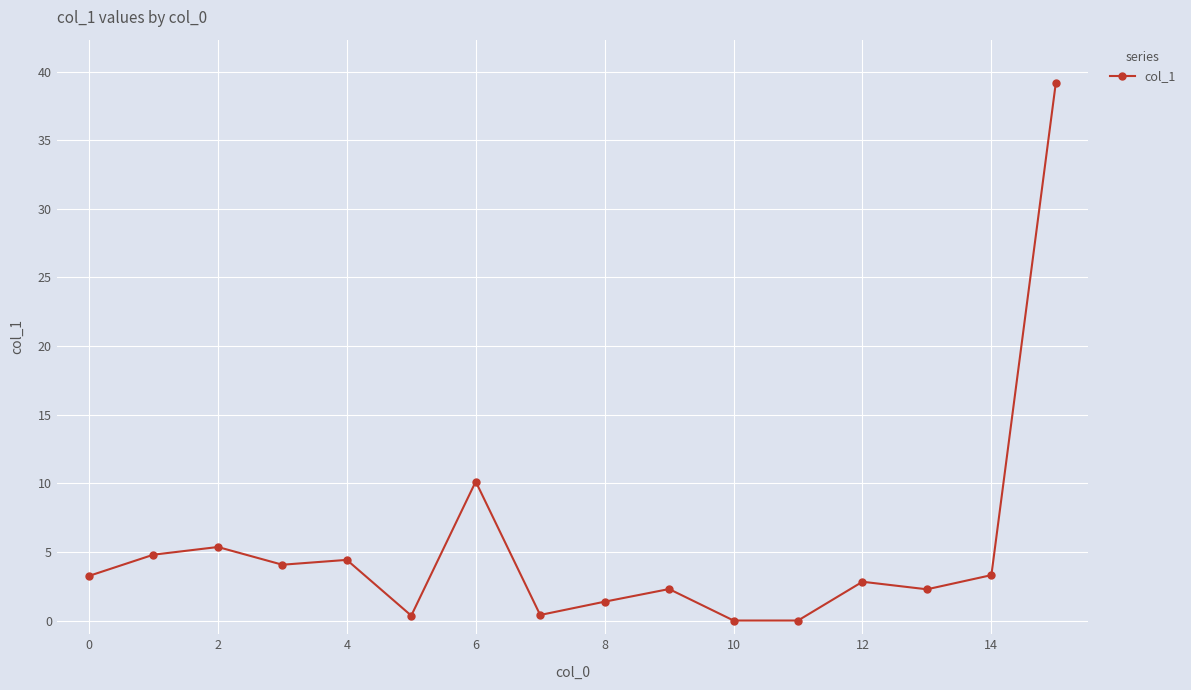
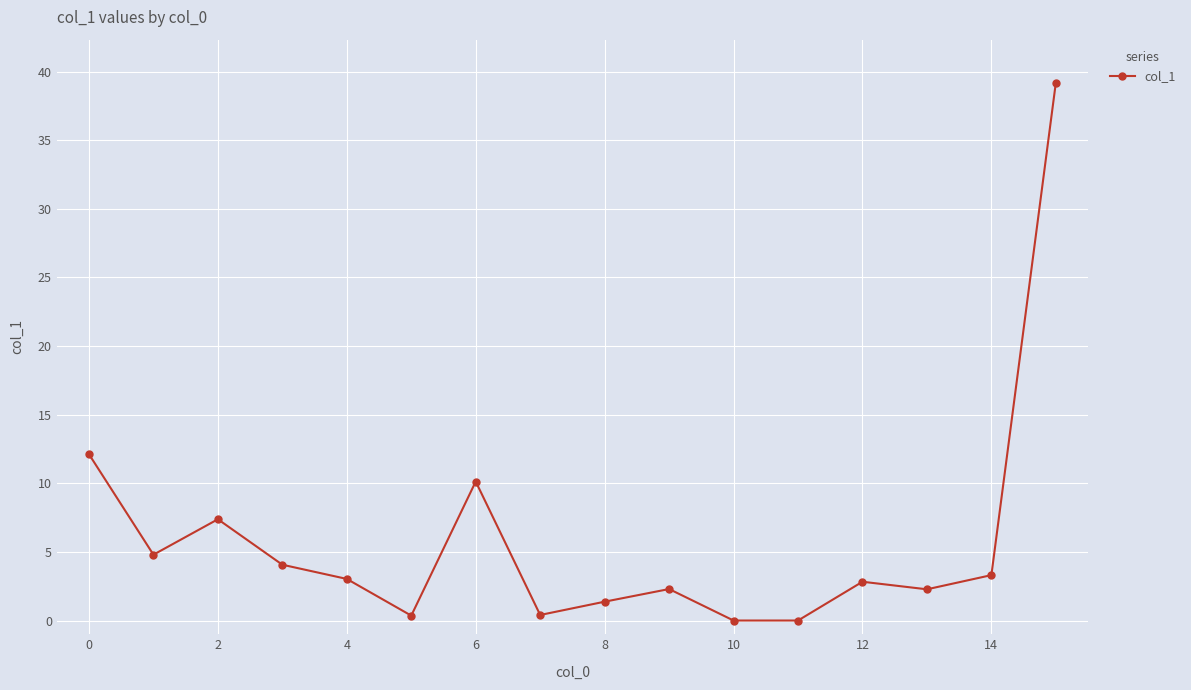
0: 3.3 -> 12.1
2: 5.4 -> 7.4
4: 4.4 -> 3.0
